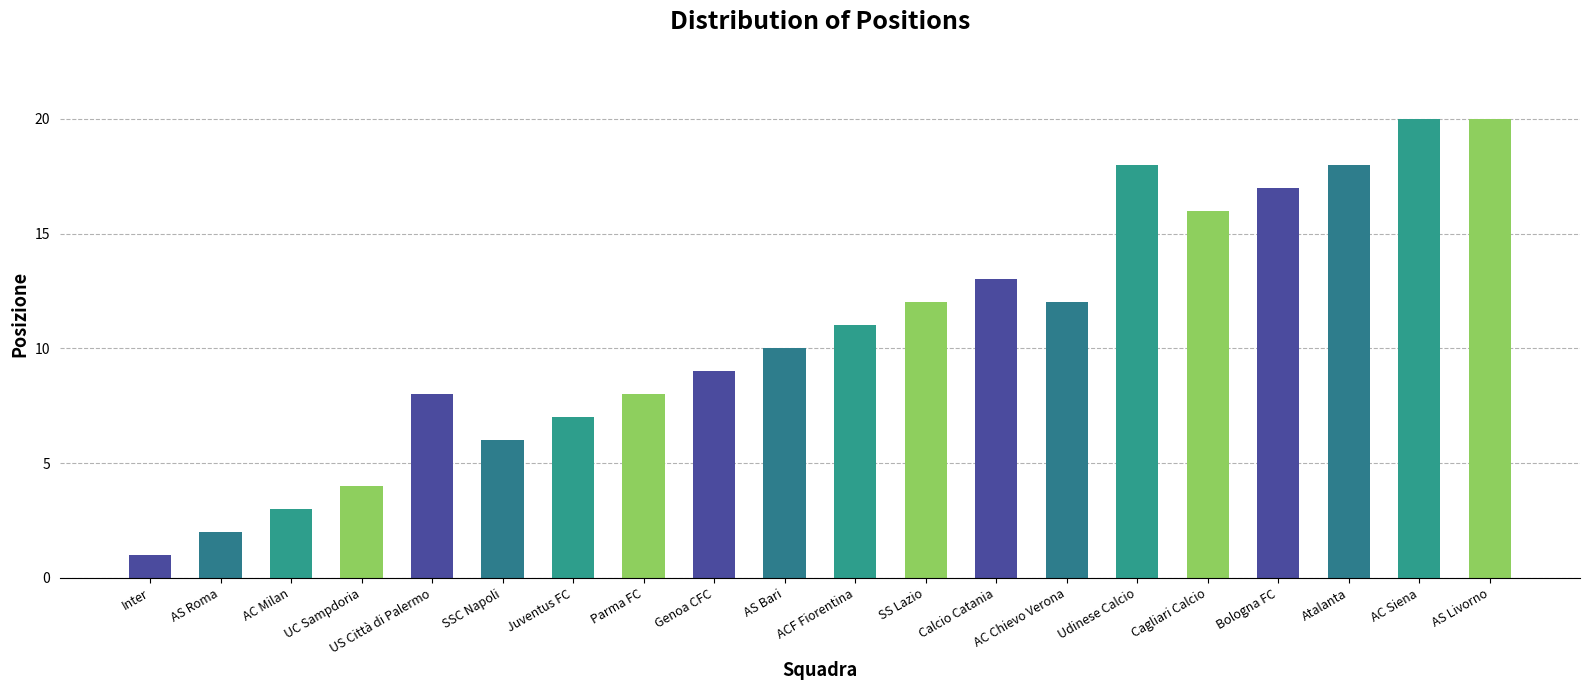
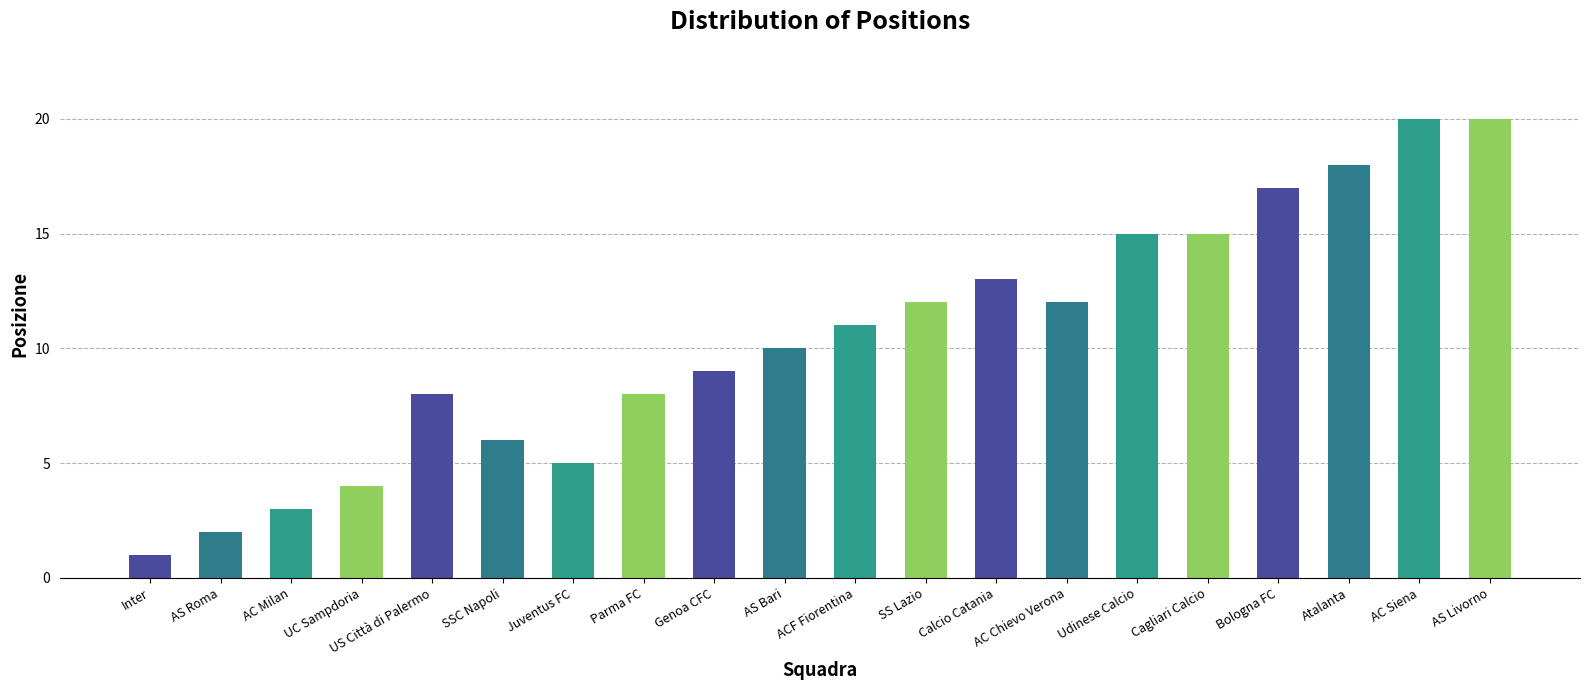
Juventus FC: 7 -> 5
Udinese Calcio: 18 -> 15
Cagliari Calcio: 16 -> 15
